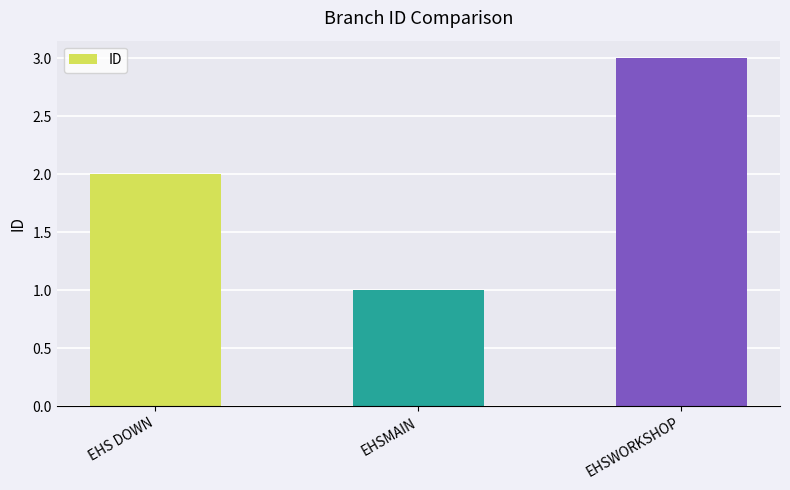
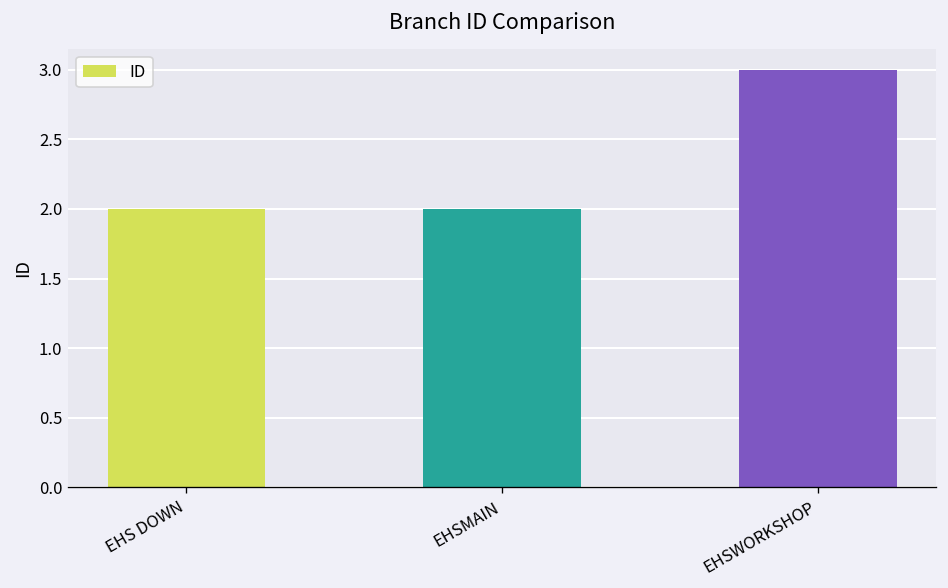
EHSMAIN: 1 -> 2
